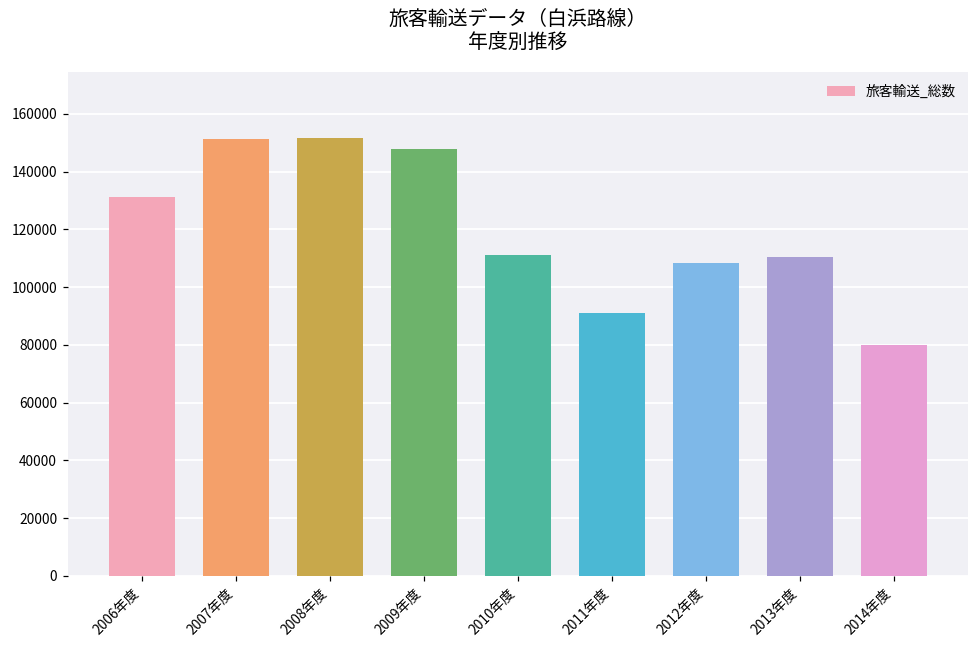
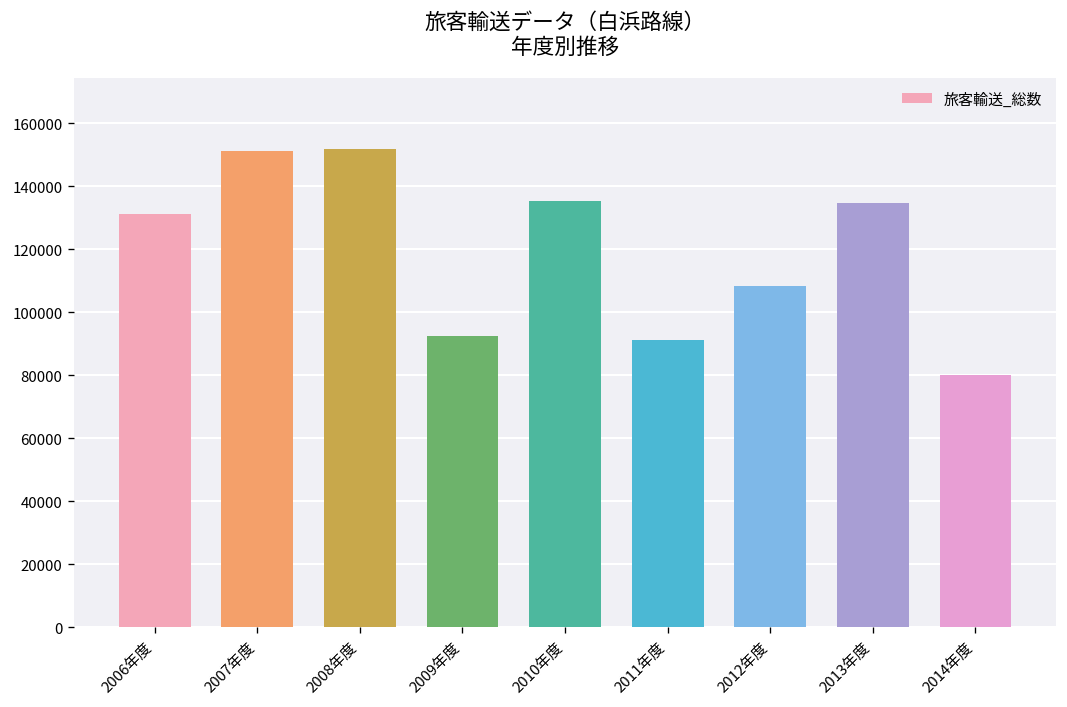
2009年度: 148000 -> 93000
2010年度: 111000 -> 135000
2013年度: 111000 -> 135000
